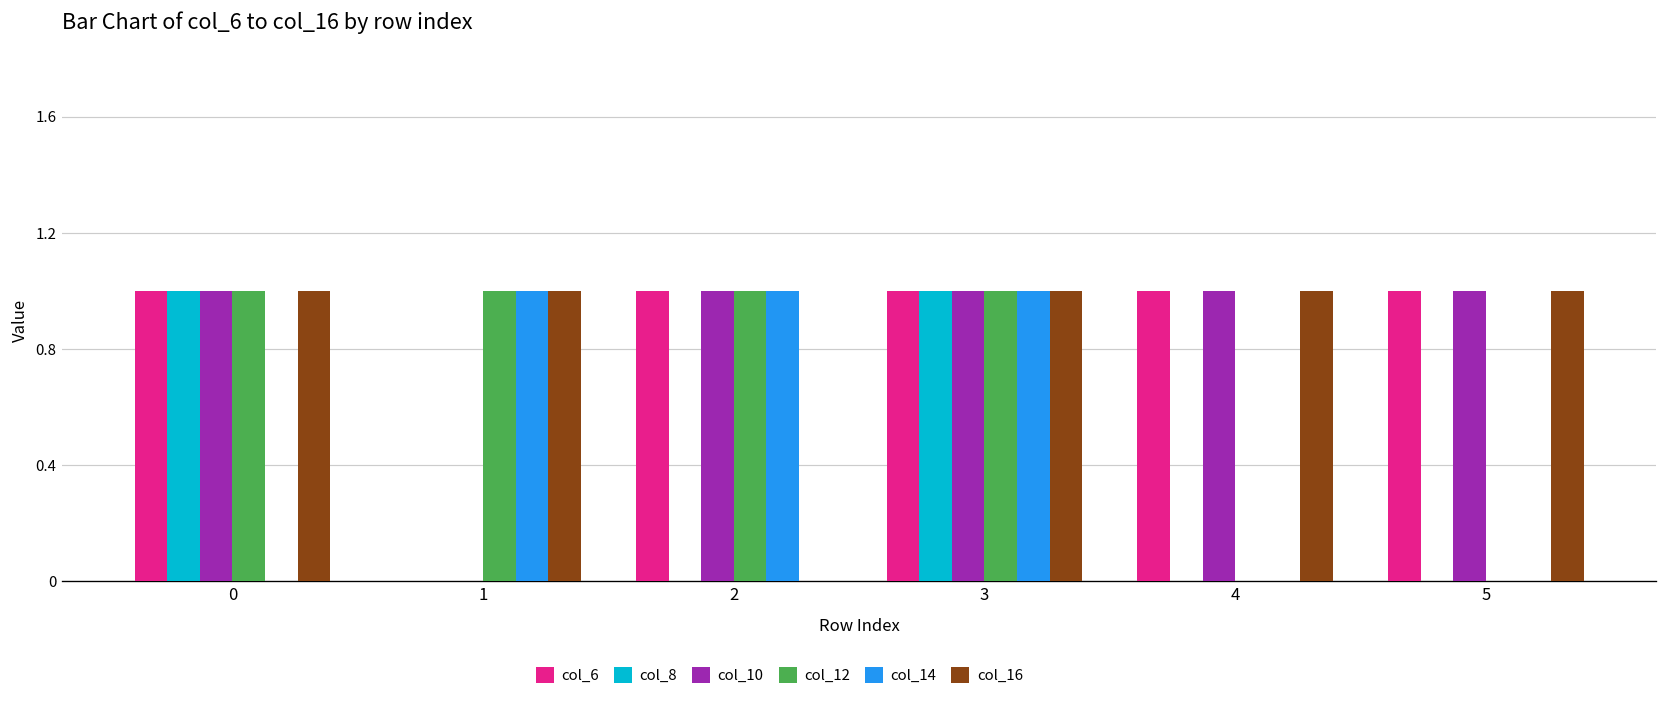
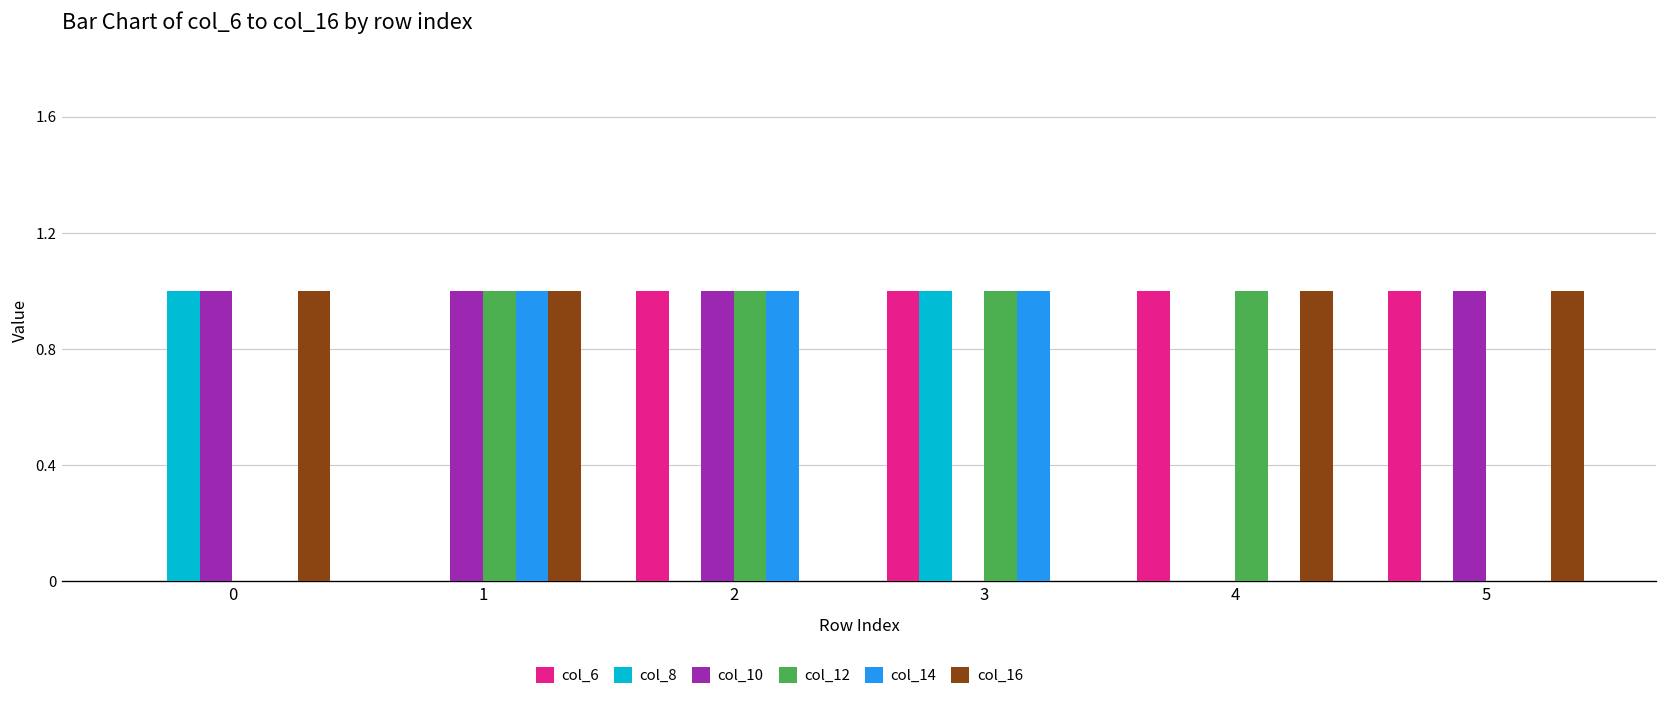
col_6, 0: 1 -> 0
col_12, 0: 1 -> 0
col_10, 1: 0 -> 1
col_10, 3: 1 -> 0
col_16, 3: 1 -> 0
col_10, 4: 1 -> 0
col_12, 4: 0 -> 1
